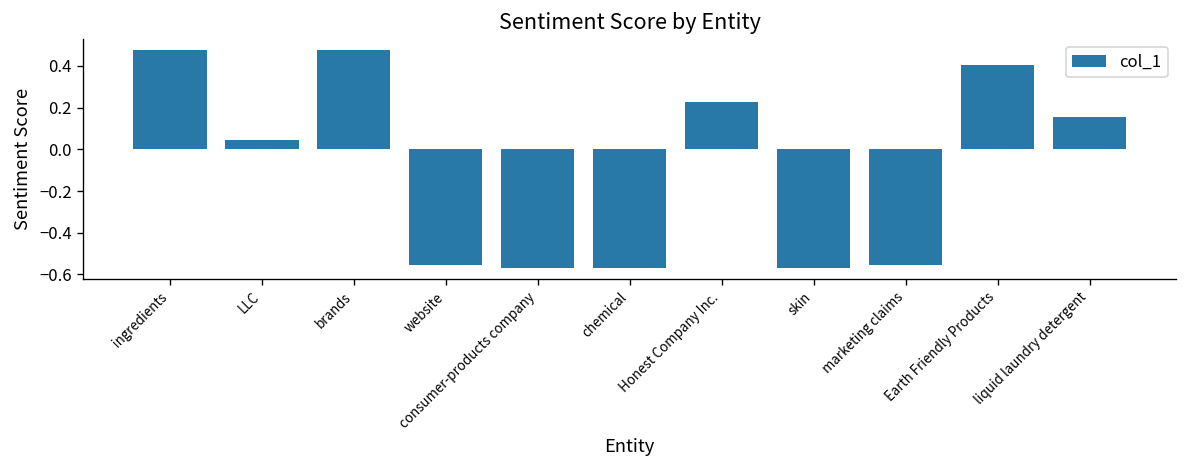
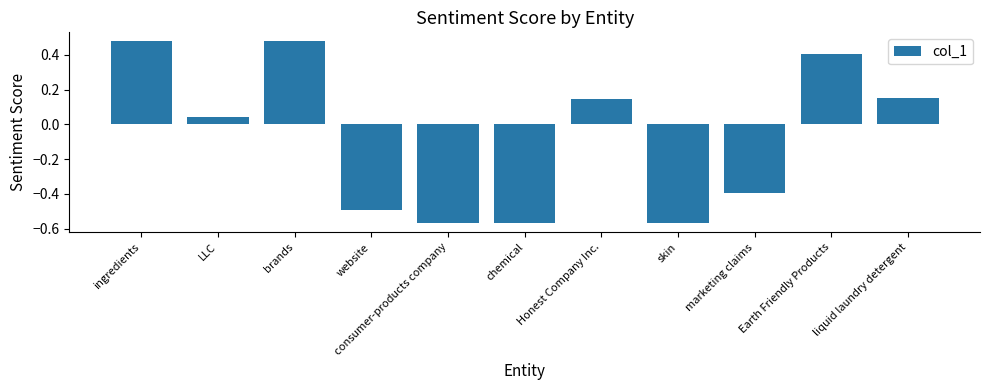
website: -0.56 -> -0.49
Honest Company Inc.: 0.22 -> 0.15
marketing claims: -0.56 -> -0.40
